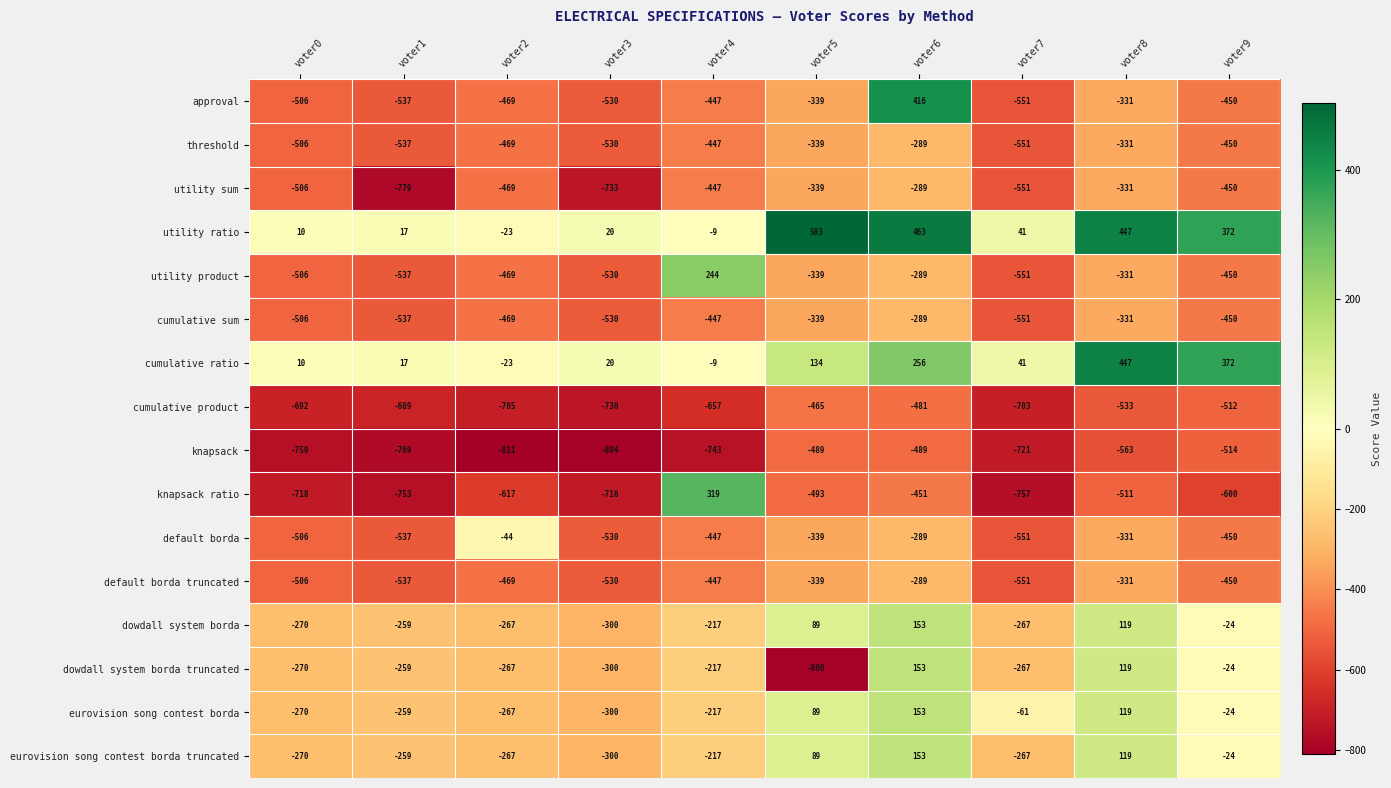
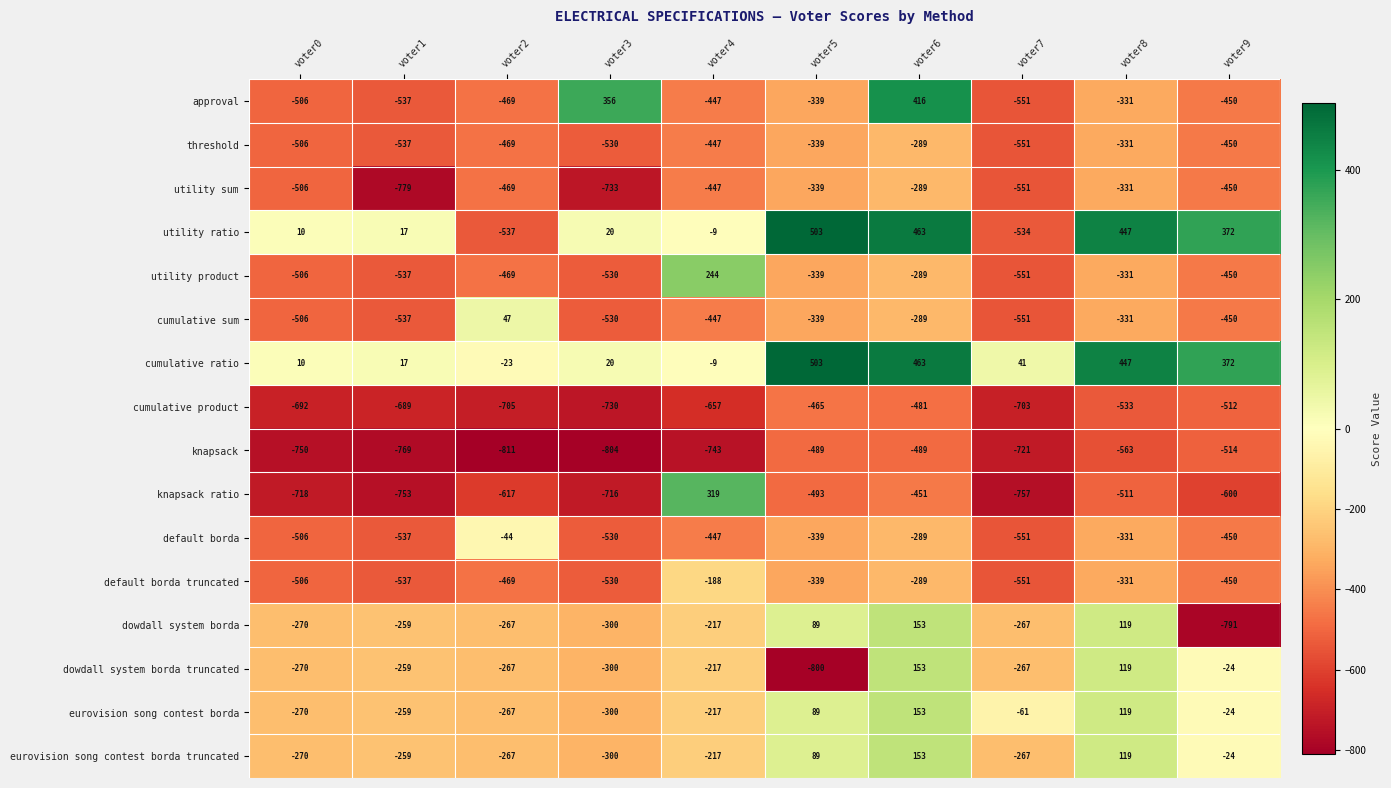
approval, voter3: -530 -> 356
utility ratio, voter2: -23 -> -537
utility ratio, voter7: 41 -> -534
cumulative sum, voter2: -469 -> 47
cumulative ratio, voter5: 134 -> 503
cumulative ratio, voter6: 256 -> 463
default borda truncated, voter4: -447 -> -188
dowdall system borda, voter9: -24 -> -791
